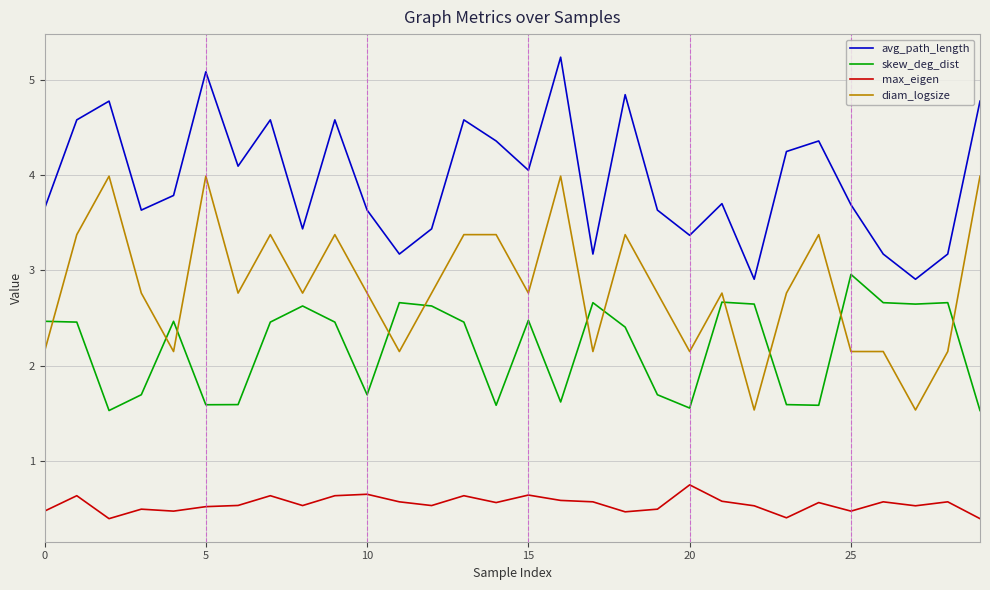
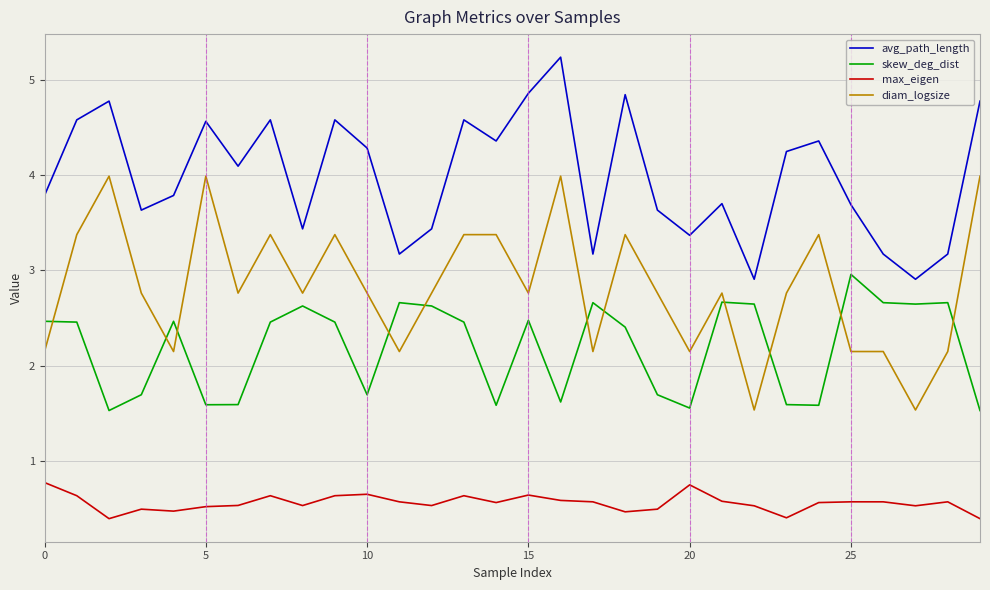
avg_path_length, 0: 3.6 -> 3.8
max_eigen, 0: 0.5 -> 0.8
avg_path_length, 5: 5.1 -> 4.6
avg_path_length, 10: 3.6 -> 4.3
avg_path_length, 15: 4.1 -> 4.9
max_eigen, 25: 0.5 -> 0.6
